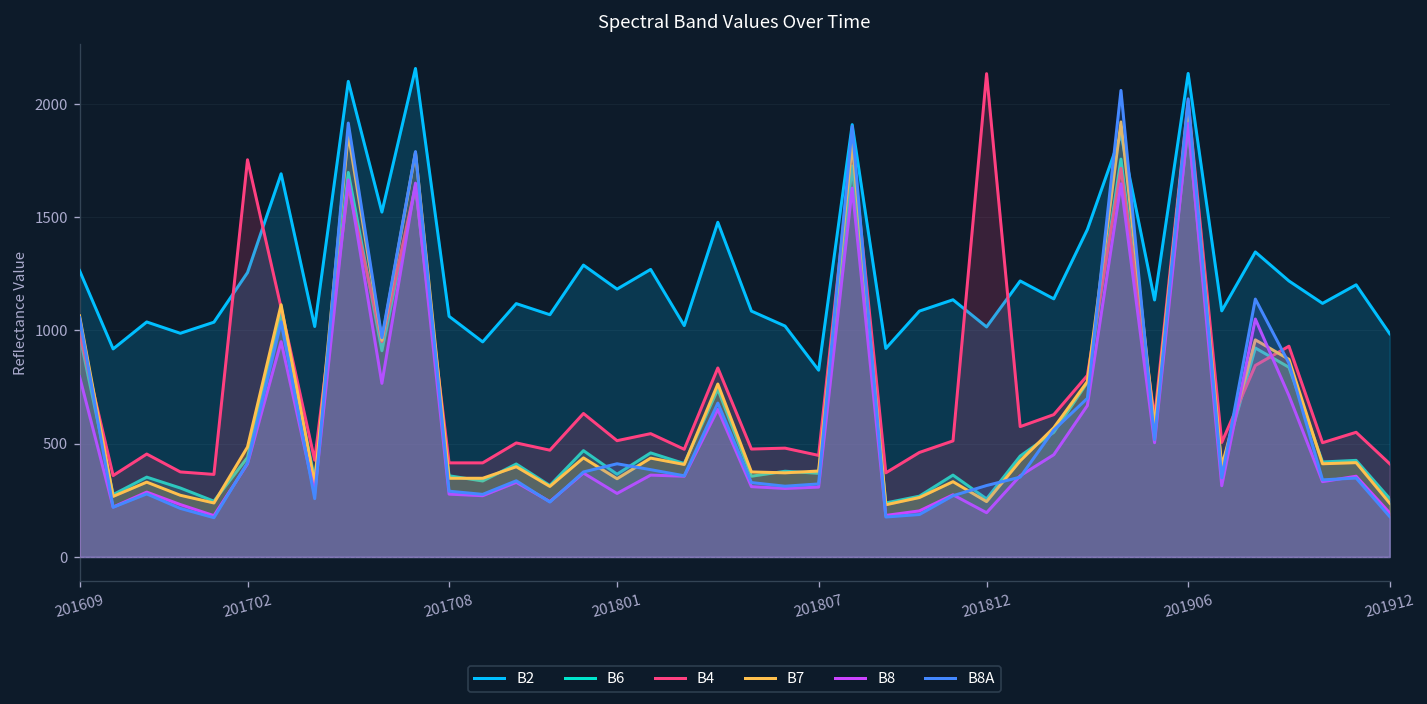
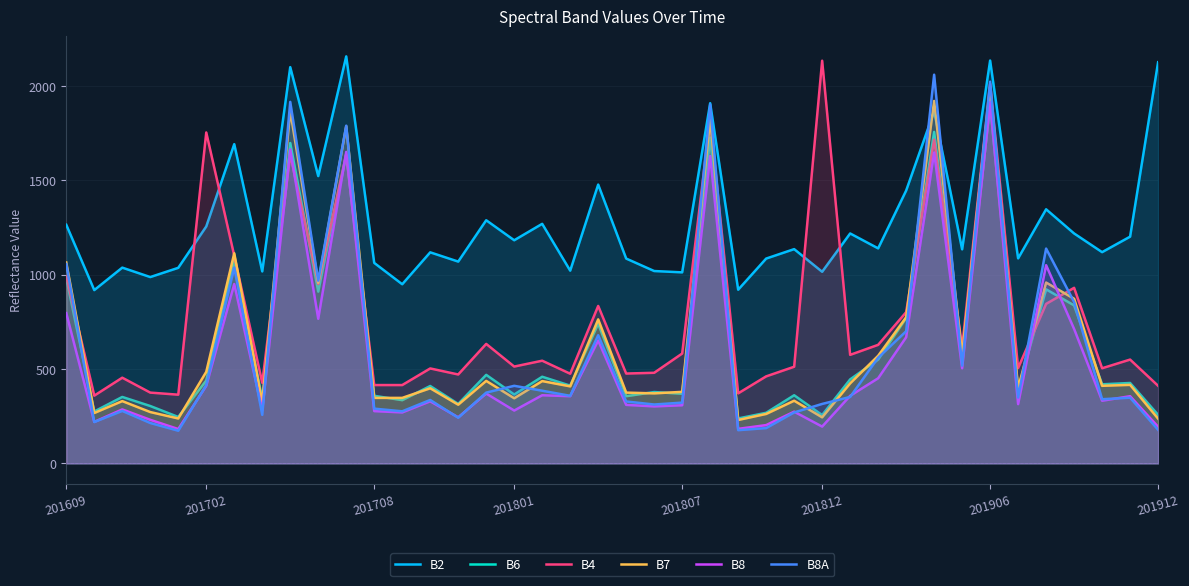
B2, 201807: 820 -> 1010
B4, 201807: 450 -> 580
B2, 201912: 990 -> 2130
